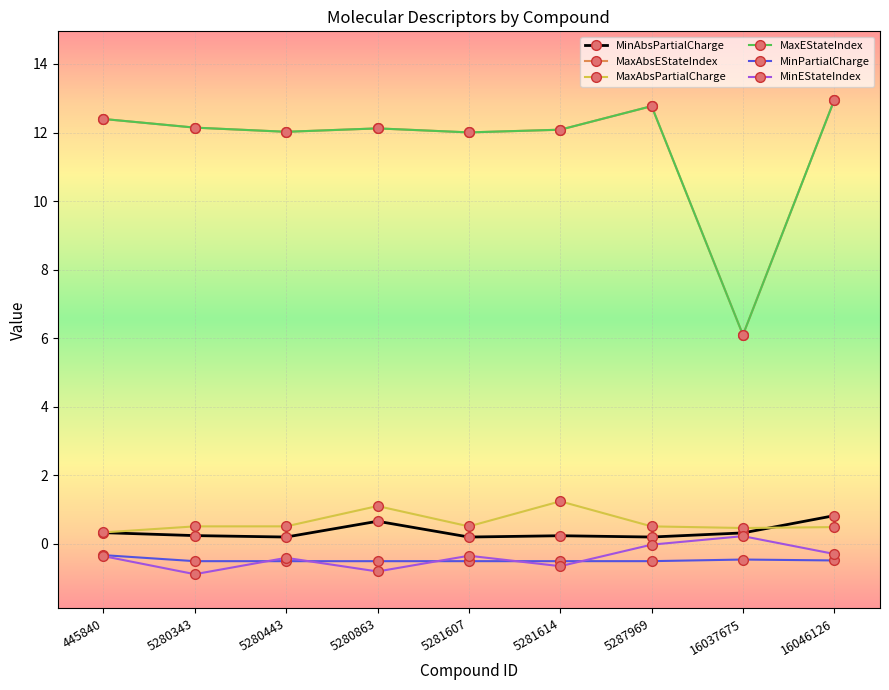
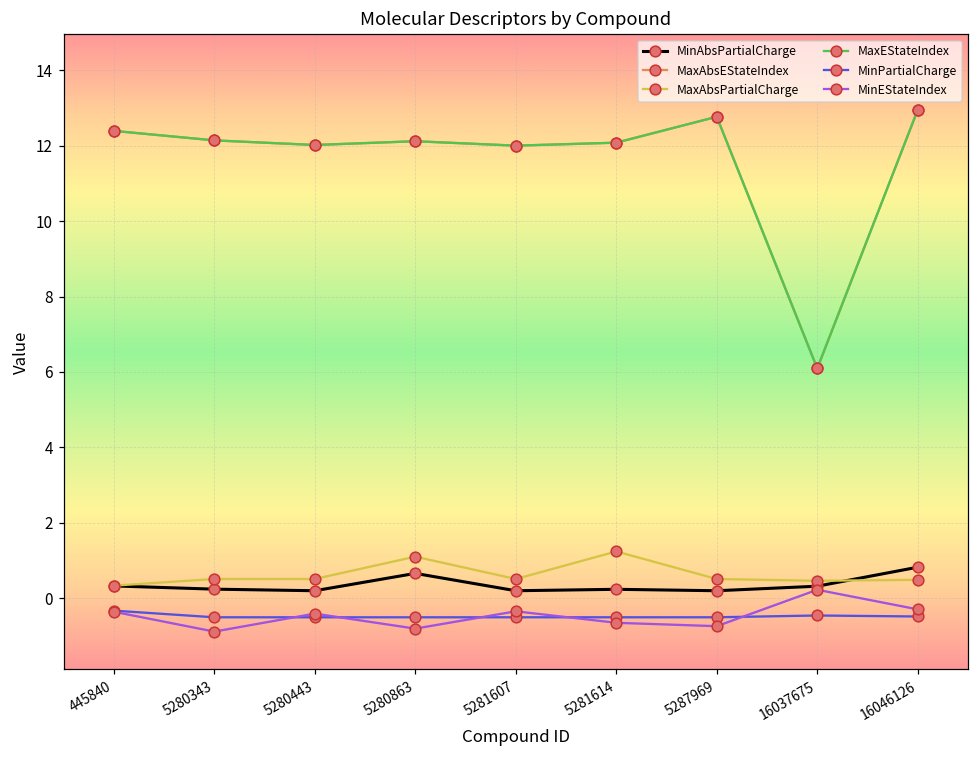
MinEStateIndex, 5287969: 0.0 -> -0.7
